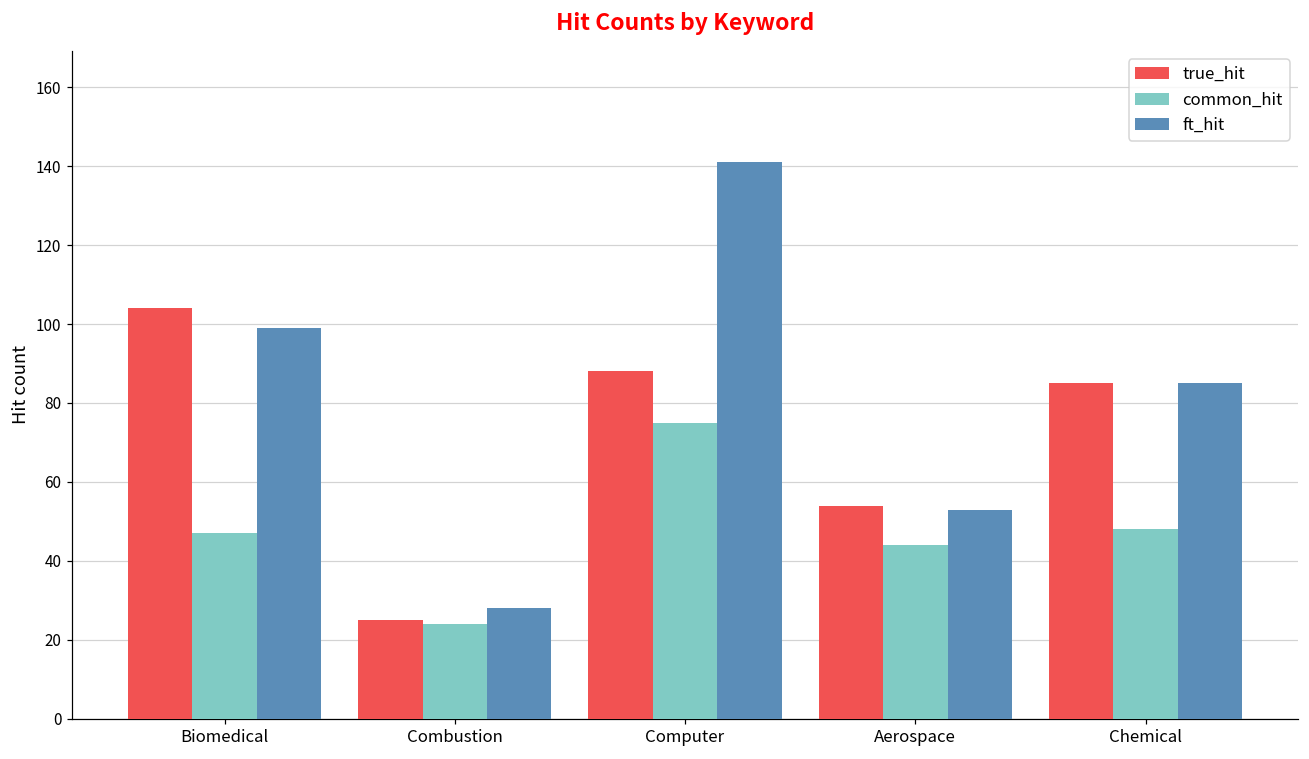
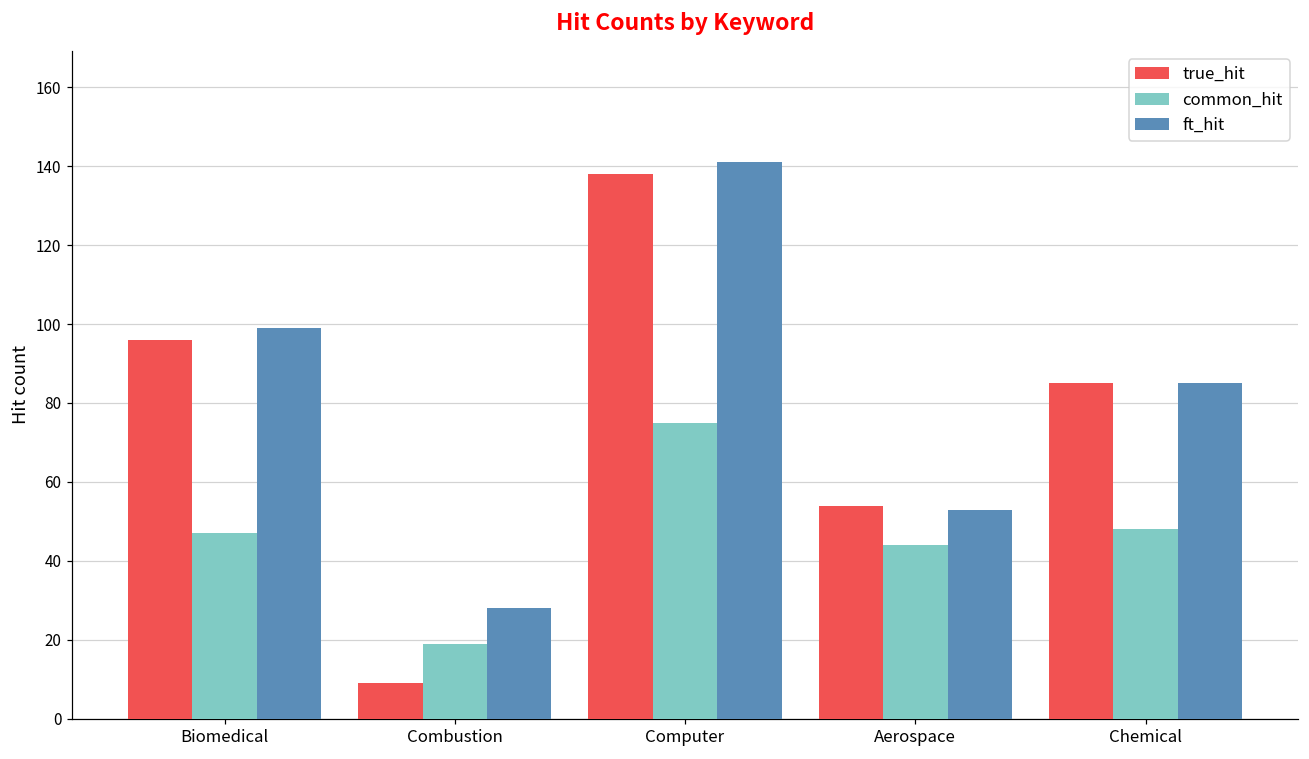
true_hit, Biomedical: 104 -> 96
true_hit, Combustion: 25 -> 9
common_hit, Combustion: 24 -> 19
true_hit, Computer: 88 -> 138
